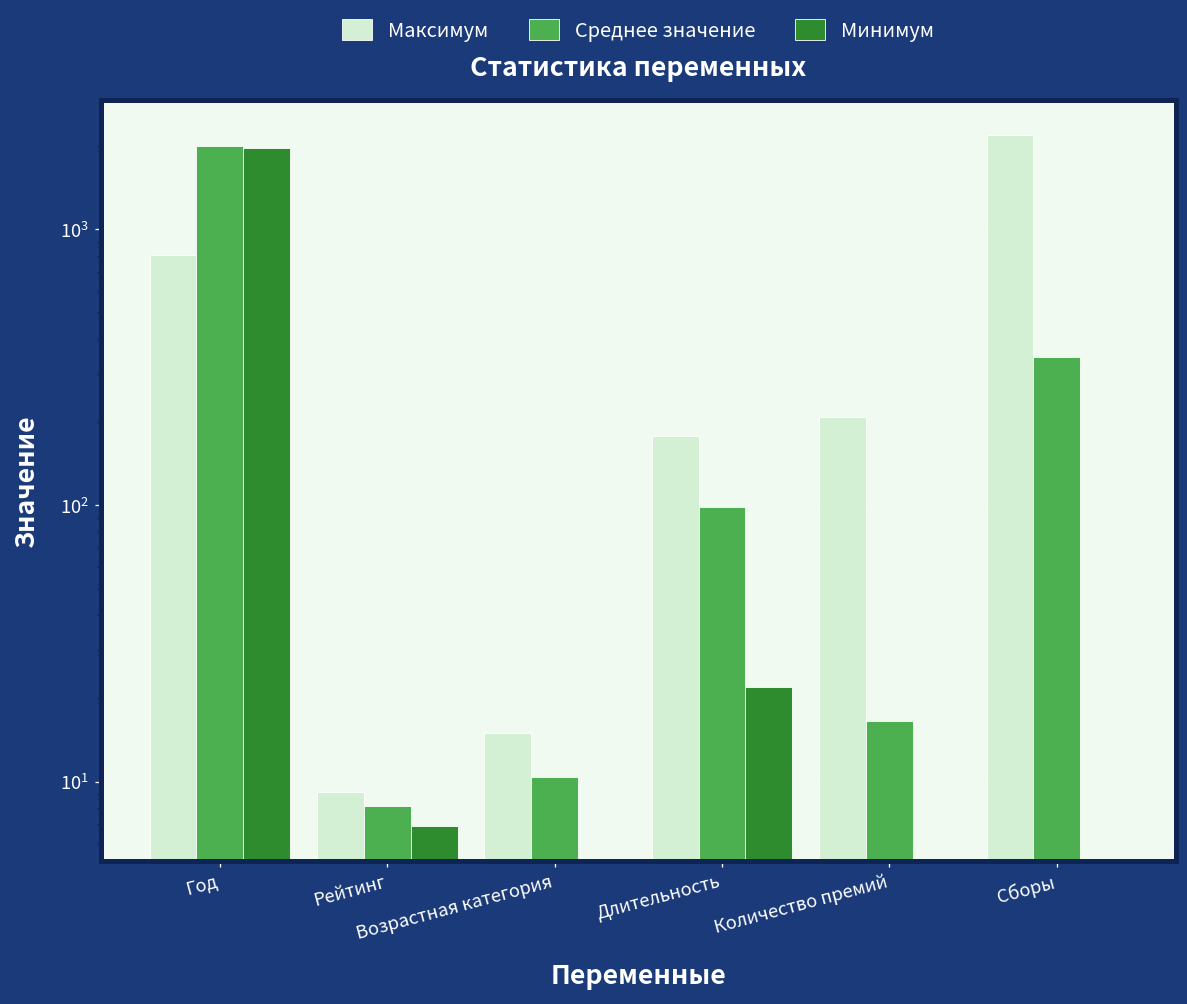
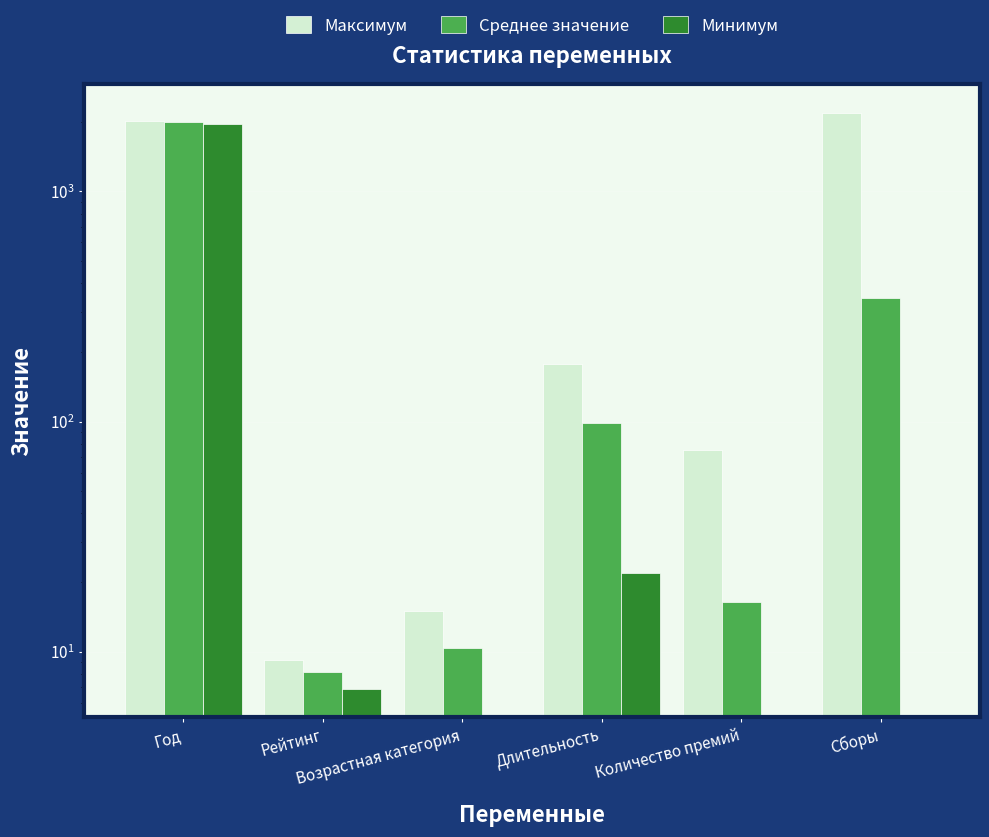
Максимум, Год: 810 -> 2000
Максимум, Количество премий: 210 -> 75
